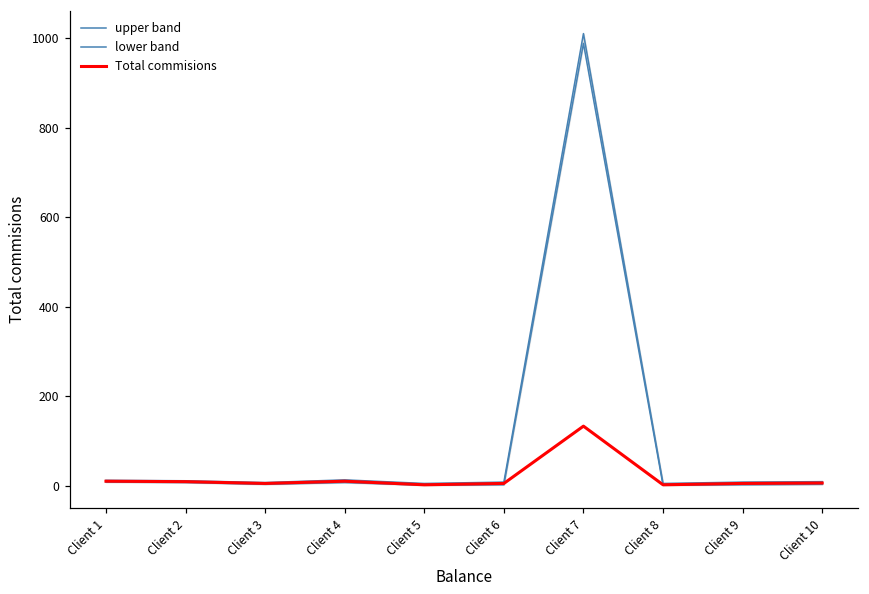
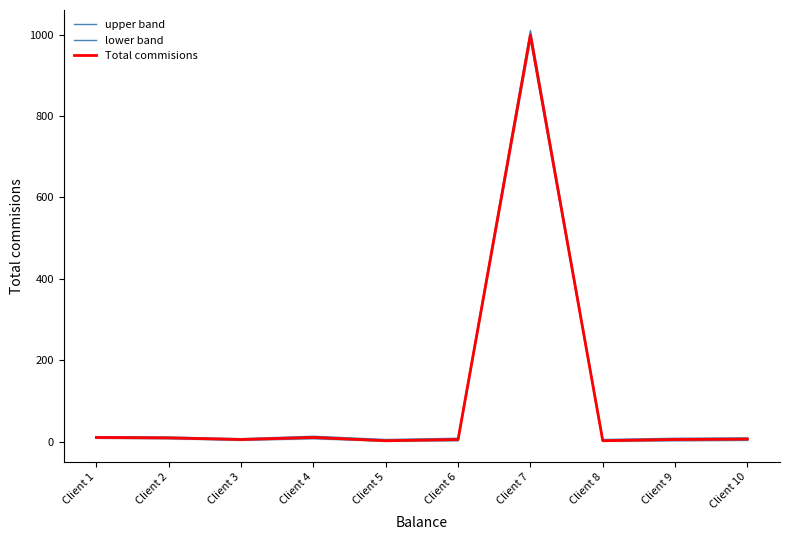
Total commisions, Client 7: 130 -> 1000
